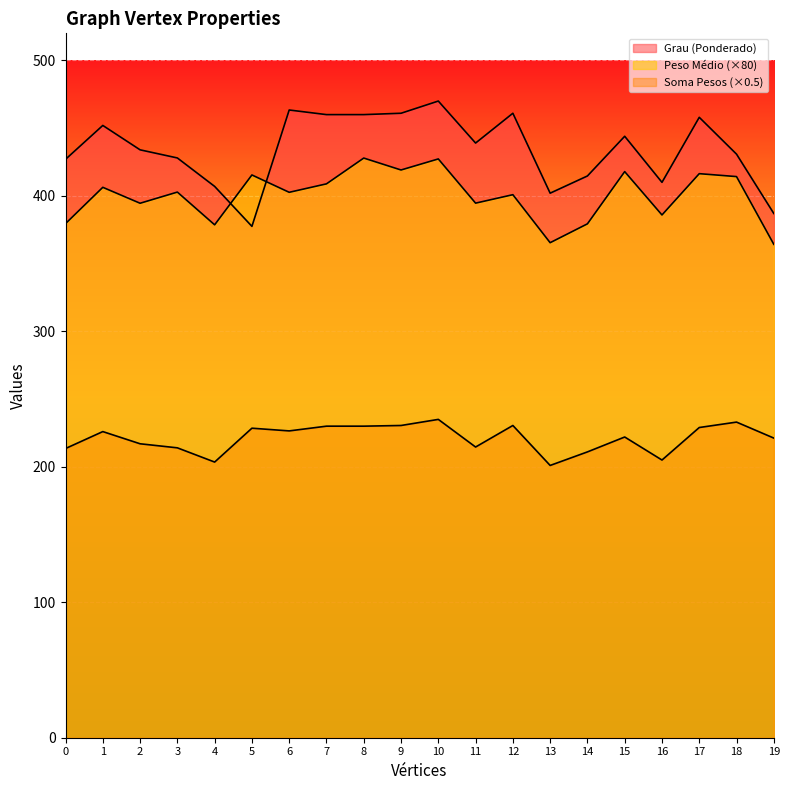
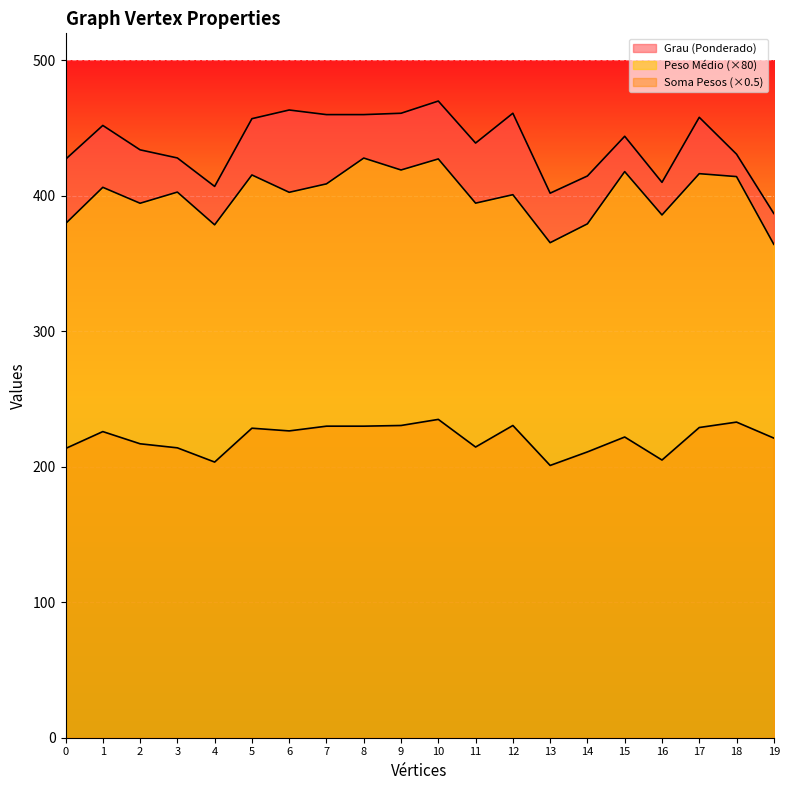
Grau (Ponderado), 5: 378 -> 457
